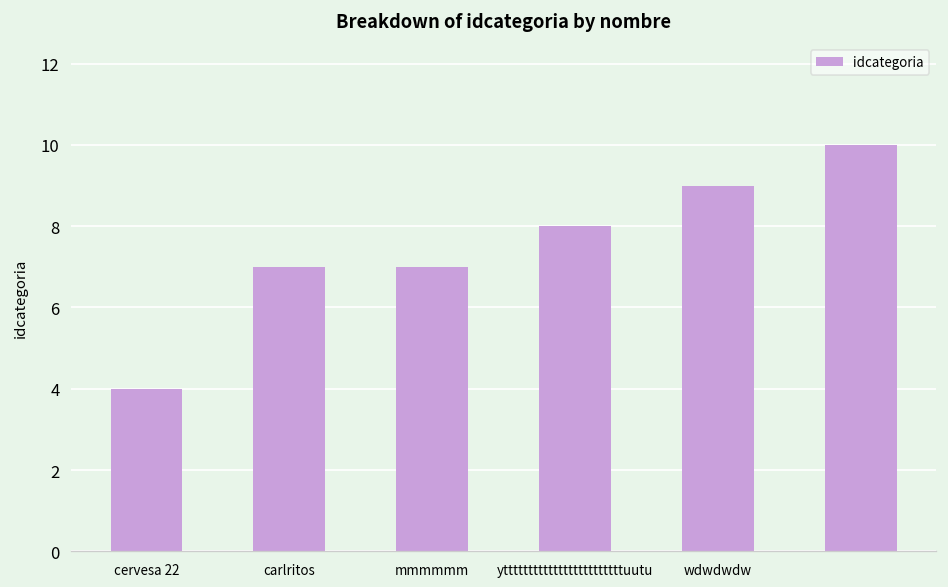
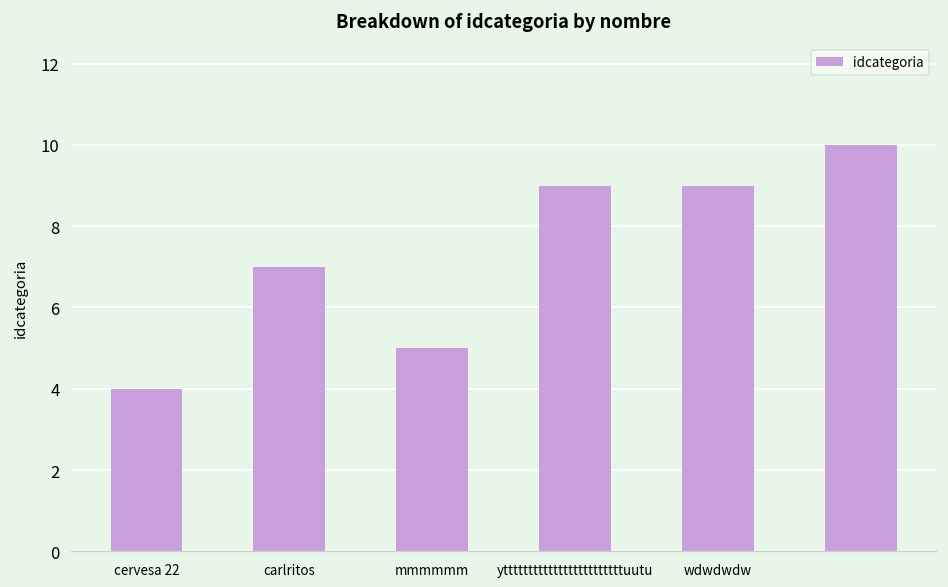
mmmmmm: 7 -> 5
yttttttttttttttttttttttttuutu: 8 -> 9
